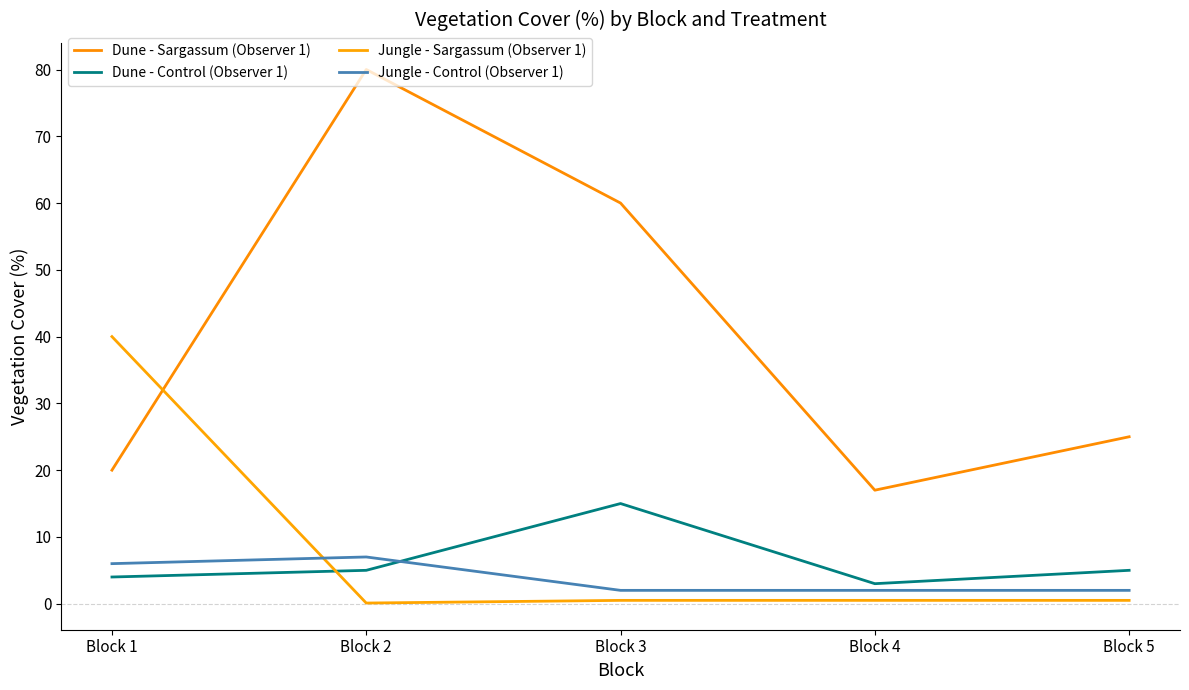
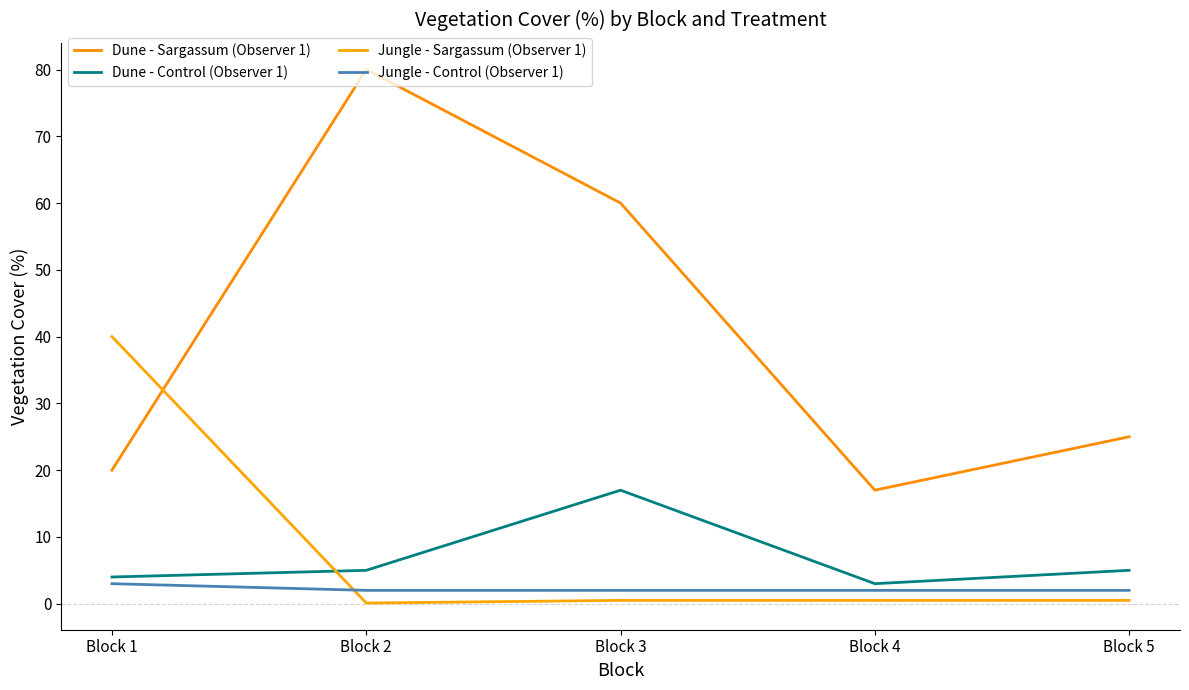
Jungle - Control (Observer 1), Block 1: 6 -> 3
Jungle - Control (Observer 1), Block 2: 7 -> 2
Dune - Control (Observer 1), Block 3: 15 -> 17
